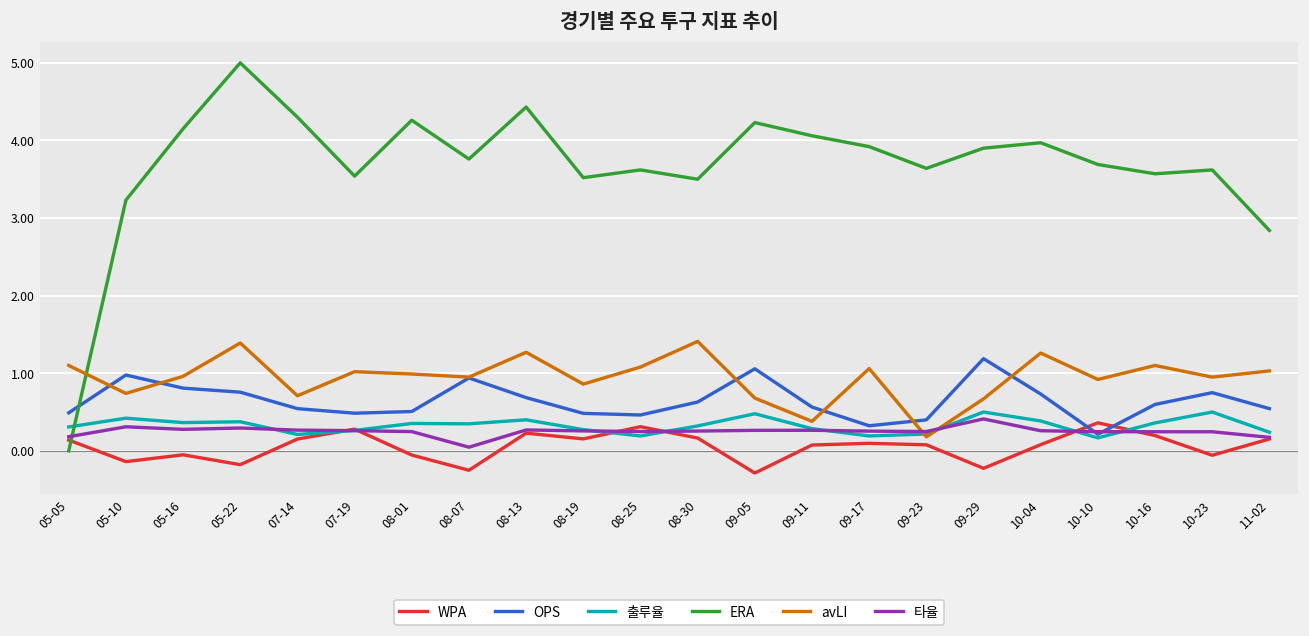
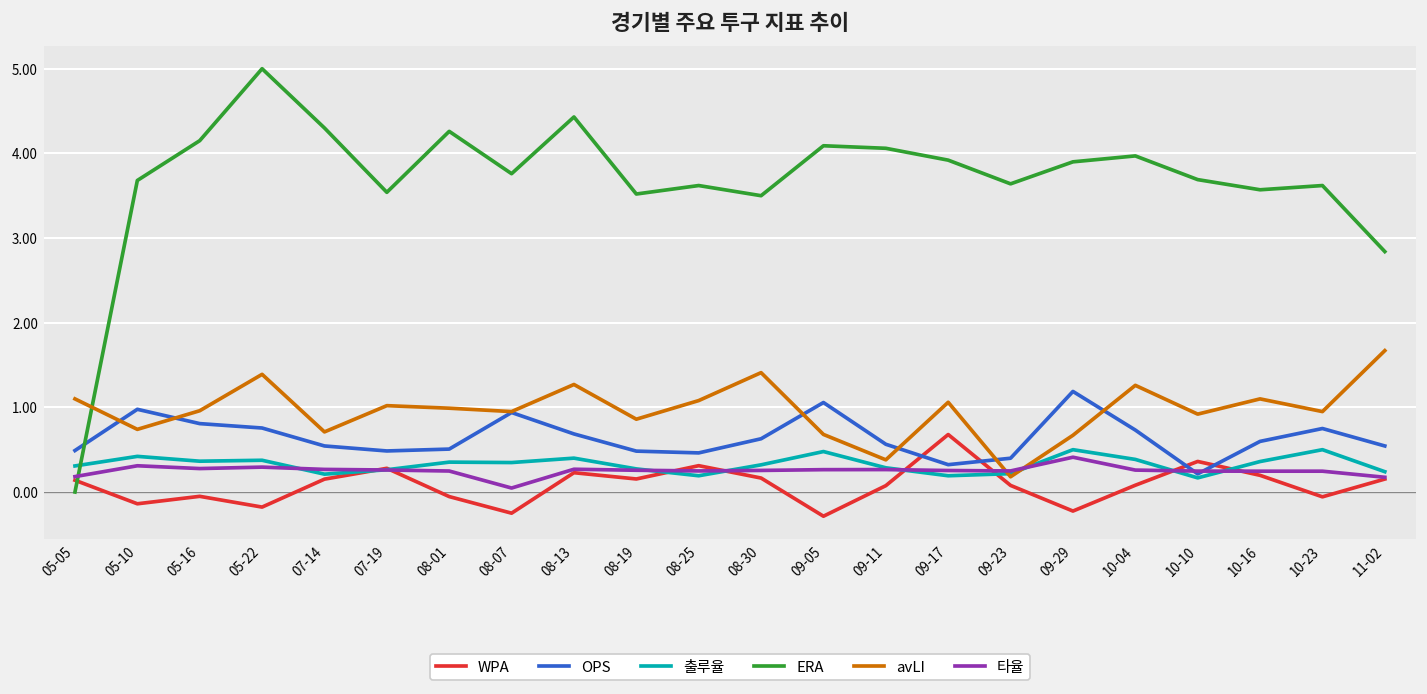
ERA, 05-10: 3.2 -> 3.7
ERA, 09-05: 4.2 -> 4.1
WPA, 09-17: 0.1 -> 0.7
avLI, 11-02: 1.0 -> 1.7
